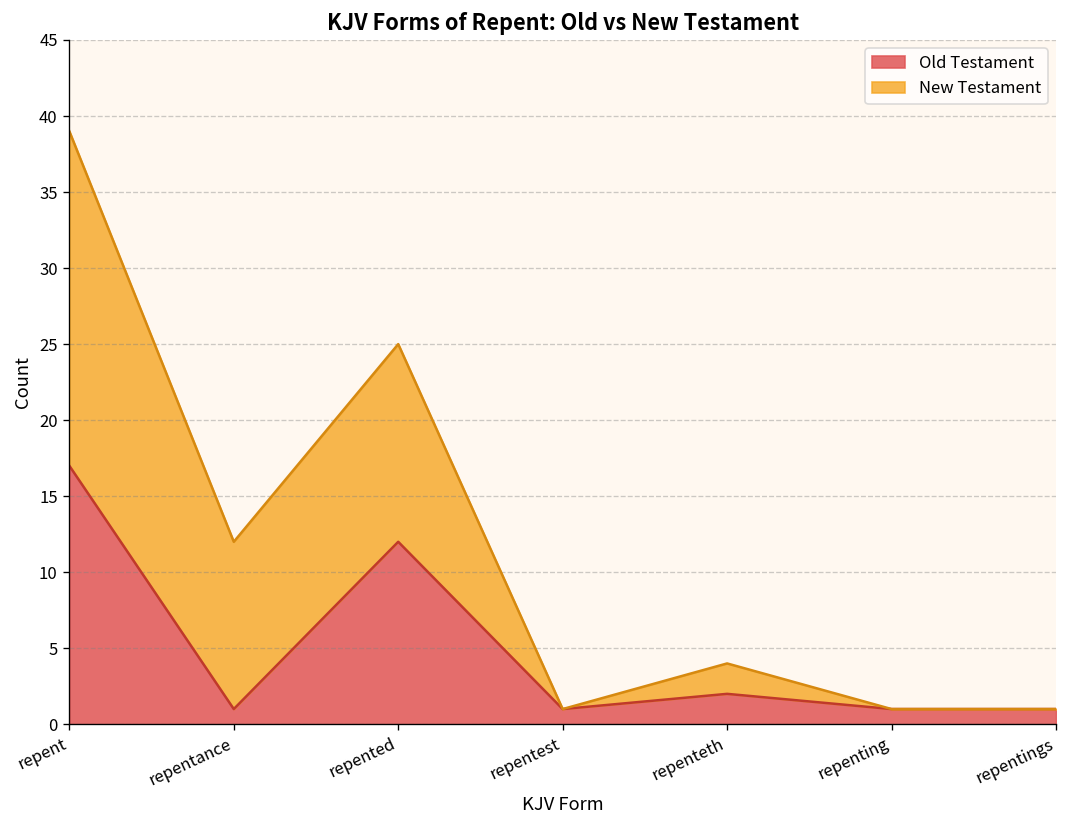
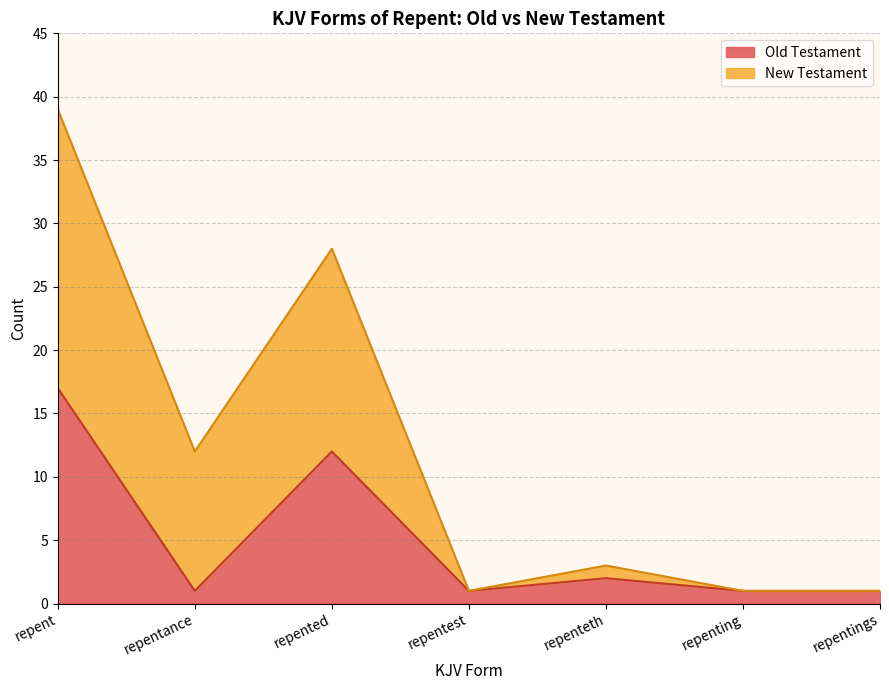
New Testament, repented: 13 -> 16
New Testament, repenteth: 2 -> 1
